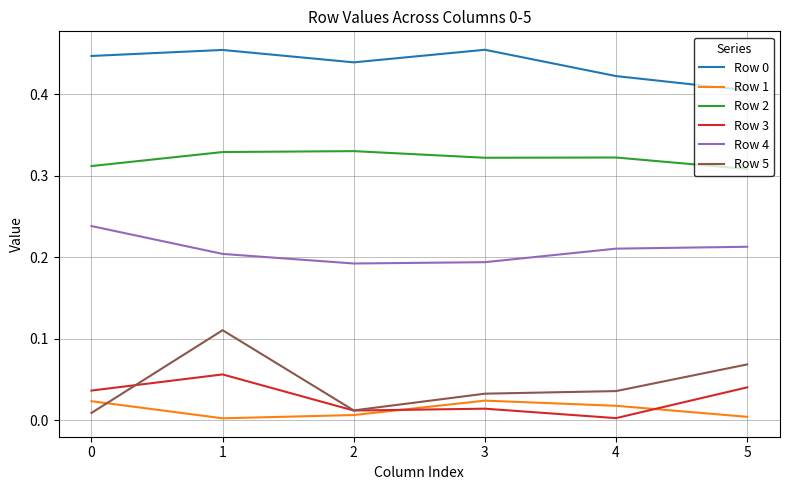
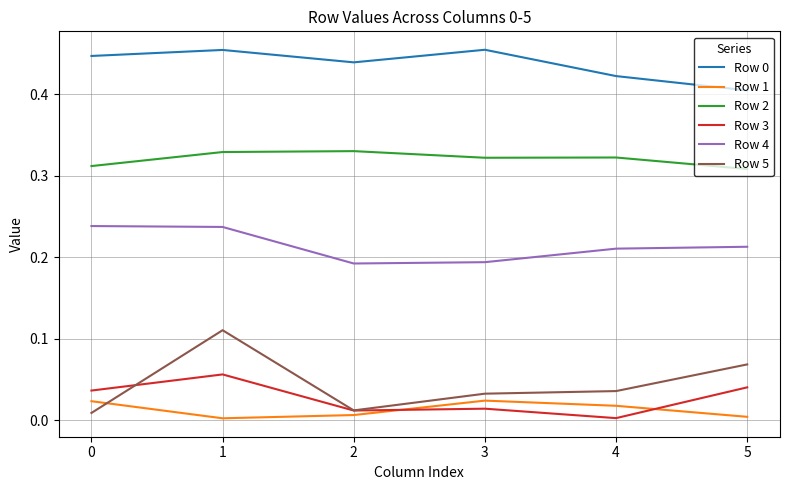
Row 4, 1: 0.20 -> 0.24
